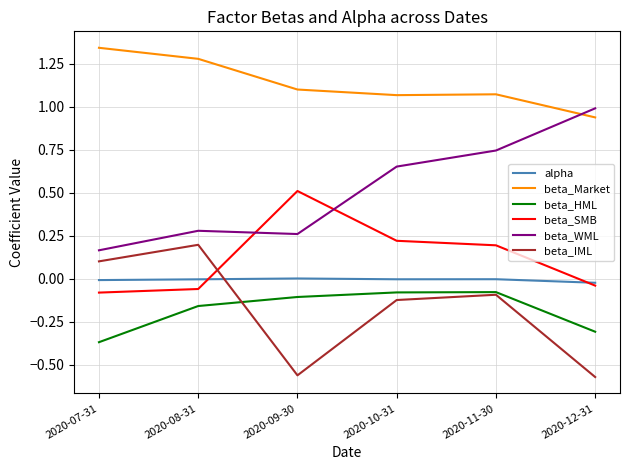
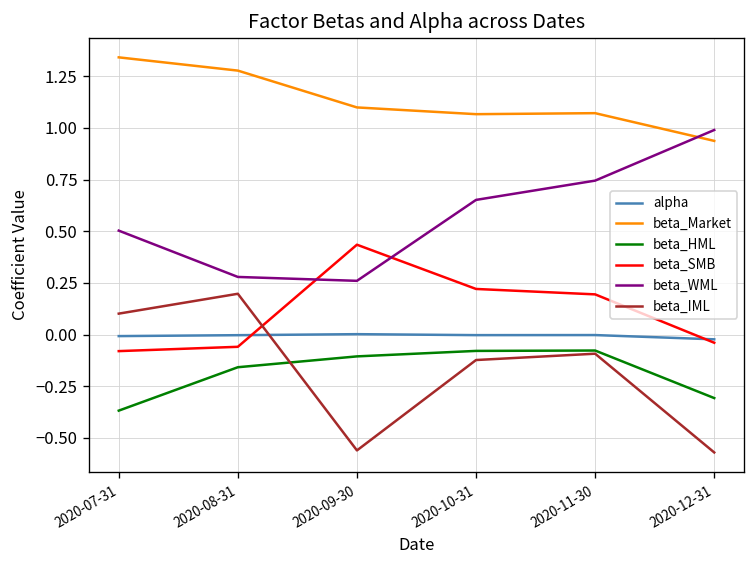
beta_WML, 2020-07-31: 0.17 -> 0.50
beta_SMB, 2020-09-30: 0.51 -> 0.43
